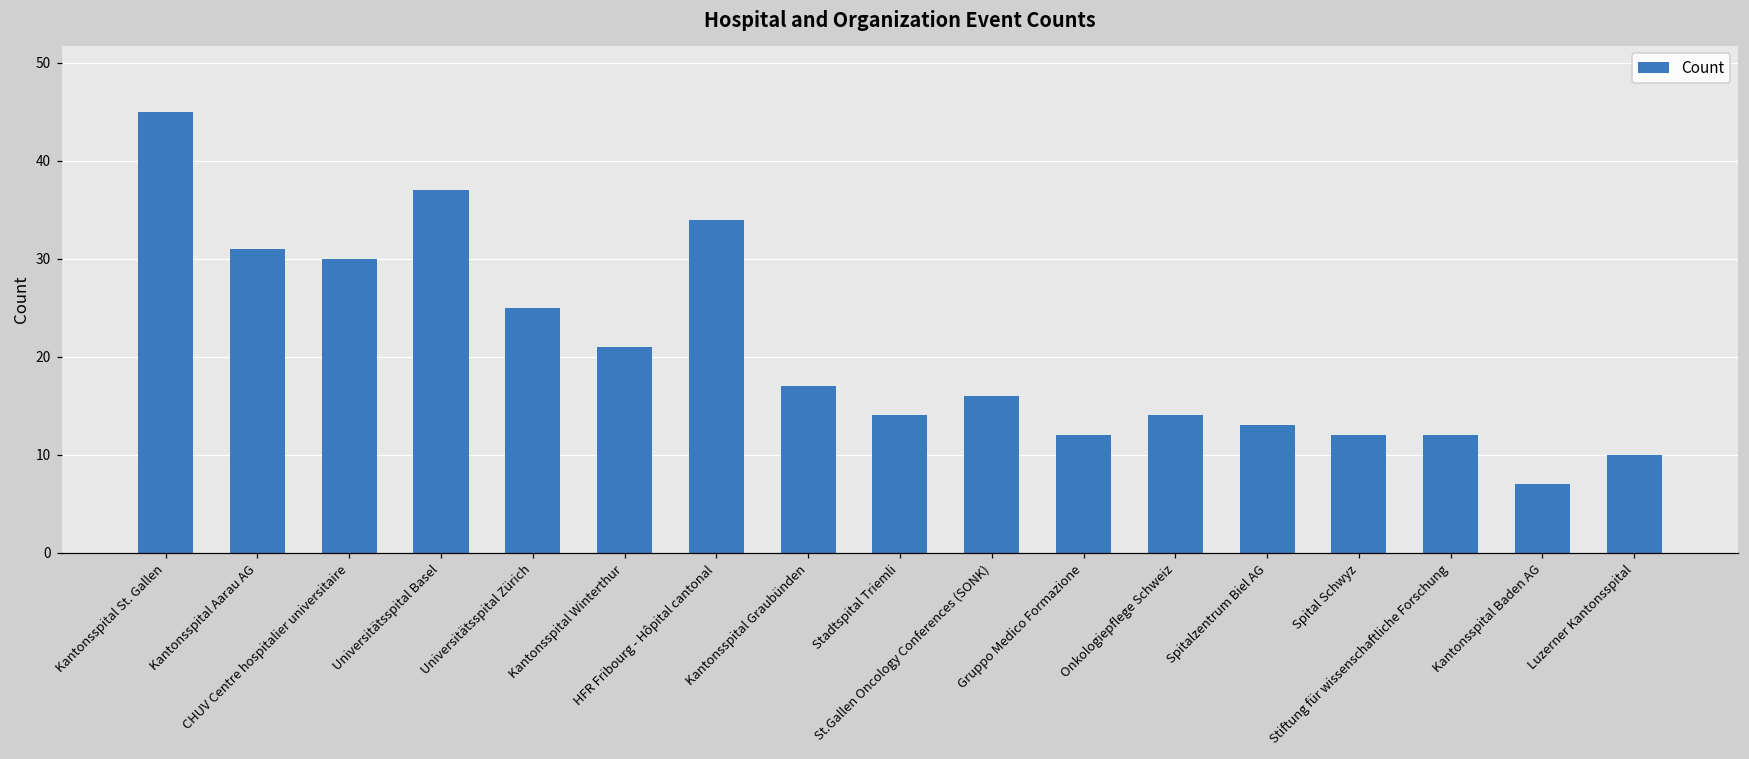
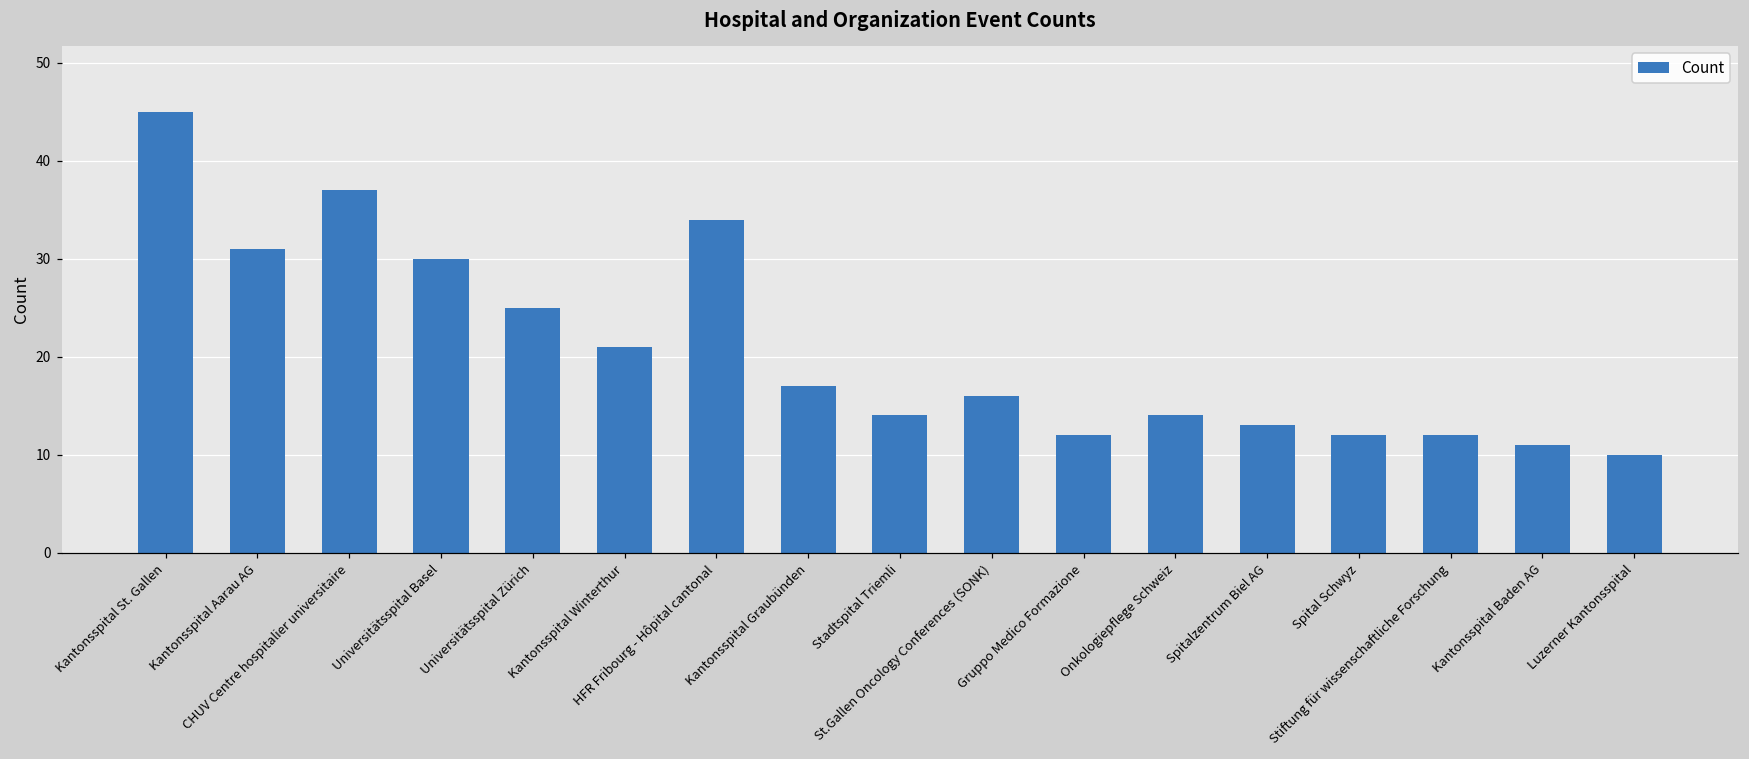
CHUV Centre hospitalier universitaire: 30 -> 37
Universitätsspital Basel: 37 -> 30
Kantonsspital Baden AG: 7 -> 11
